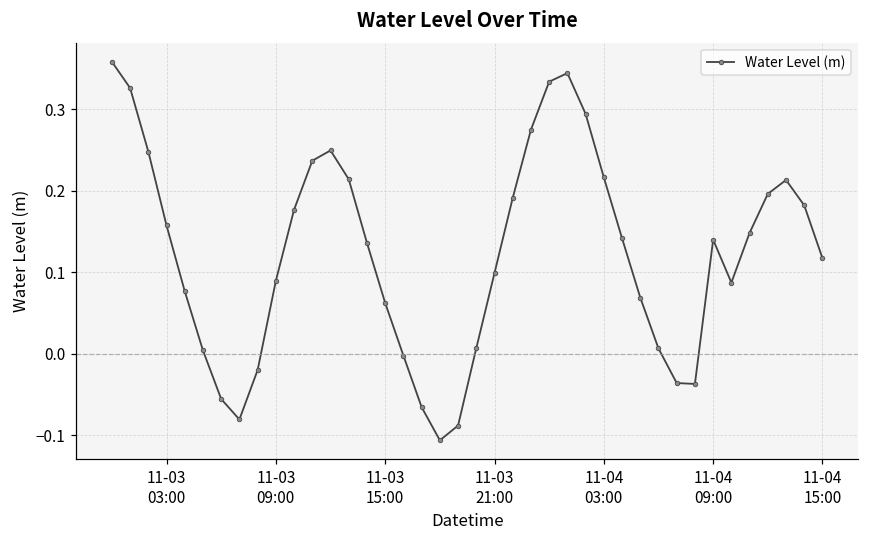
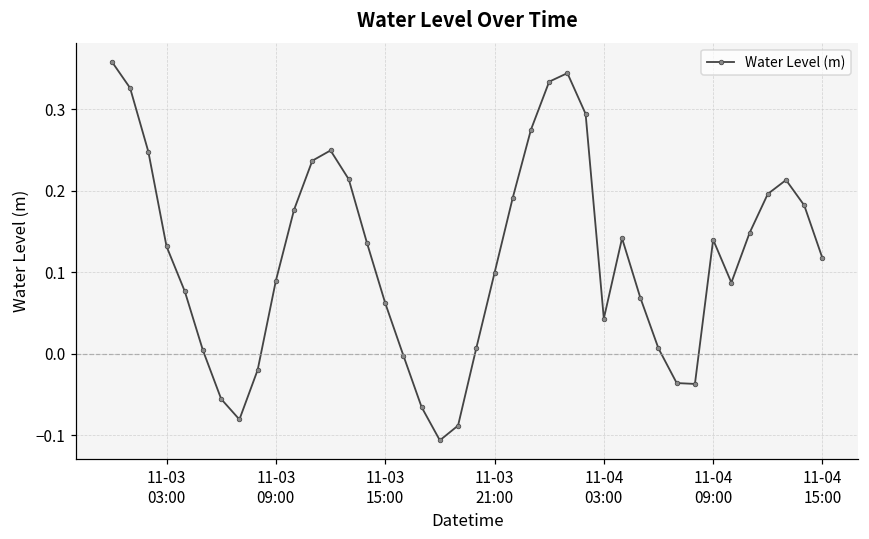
11-03 03:00: 0.16 -> 0.13
11-04 03:00: 0.22 -> 0.04
